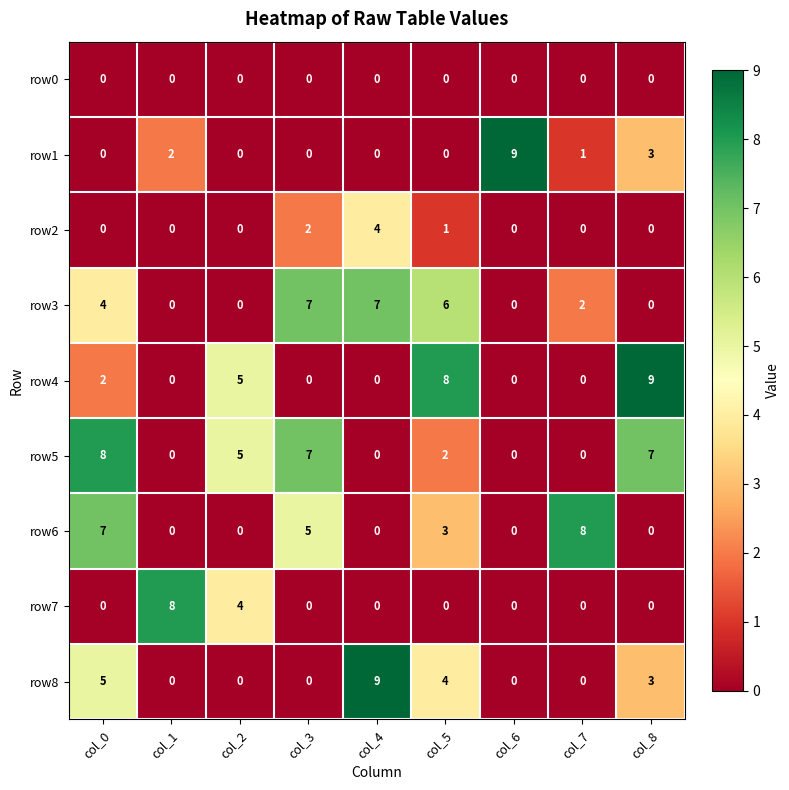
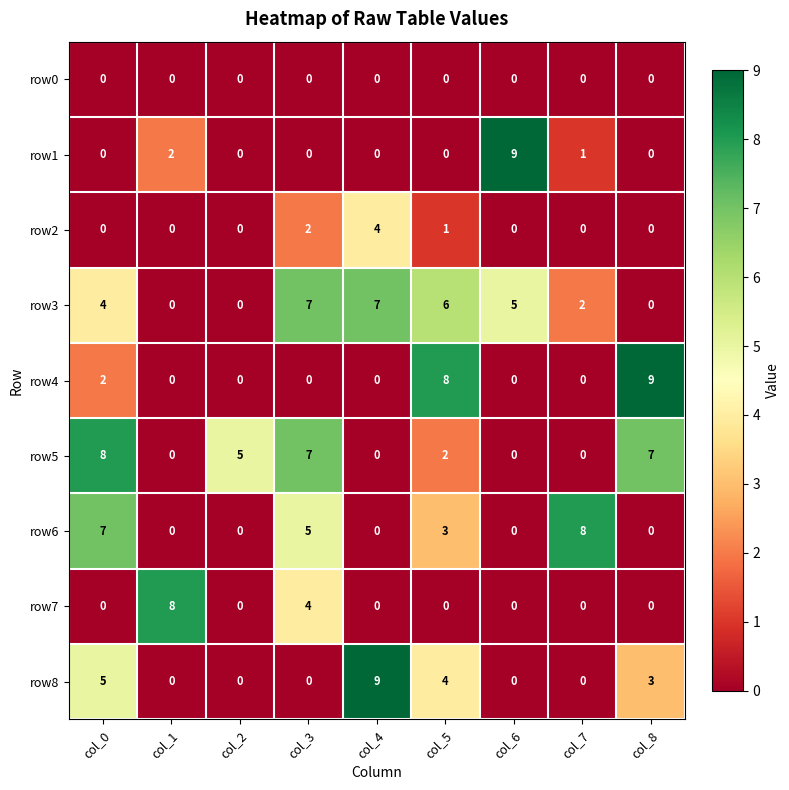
row1, col_8: 3 -> 0
row3, col_6: 0 -> 5
row4, col_2: 5 -> 0
row7, col_2: 4 -> 0
row7, col_3: 0 -> 4
